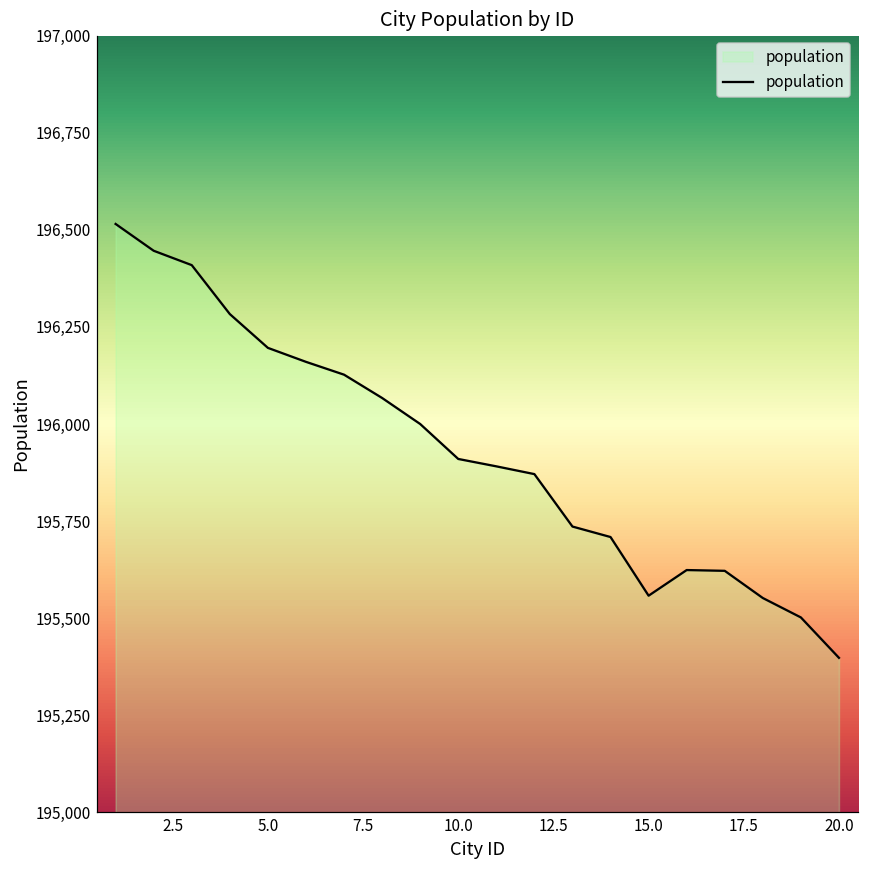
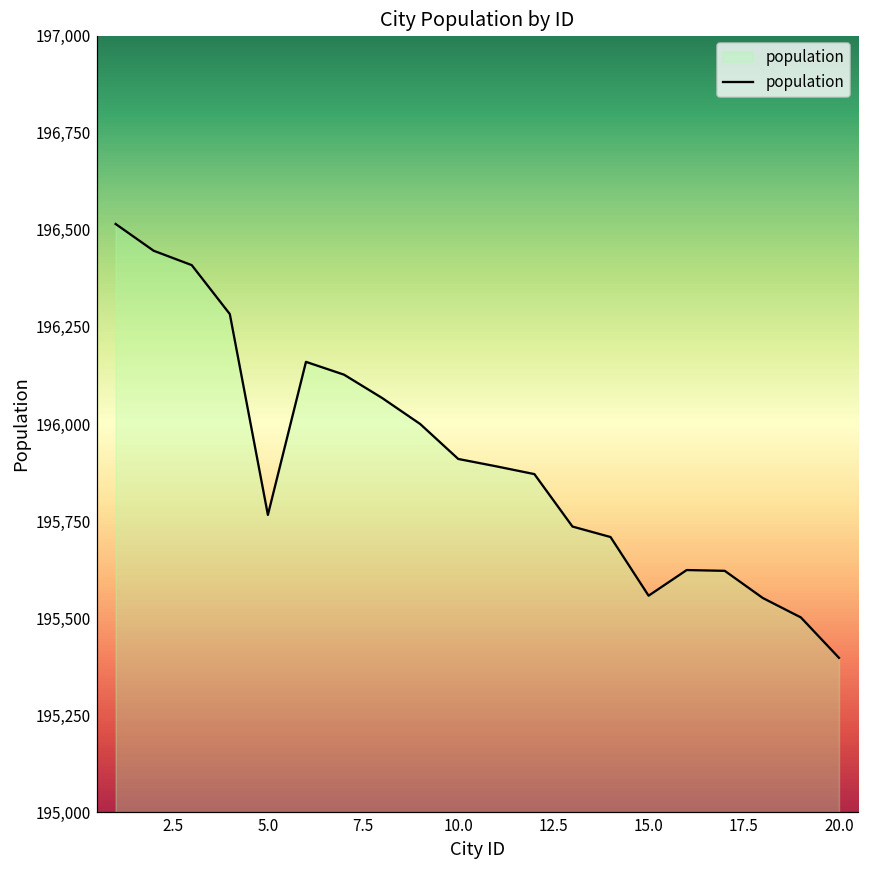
5.0: 196,200 -> 195,770
